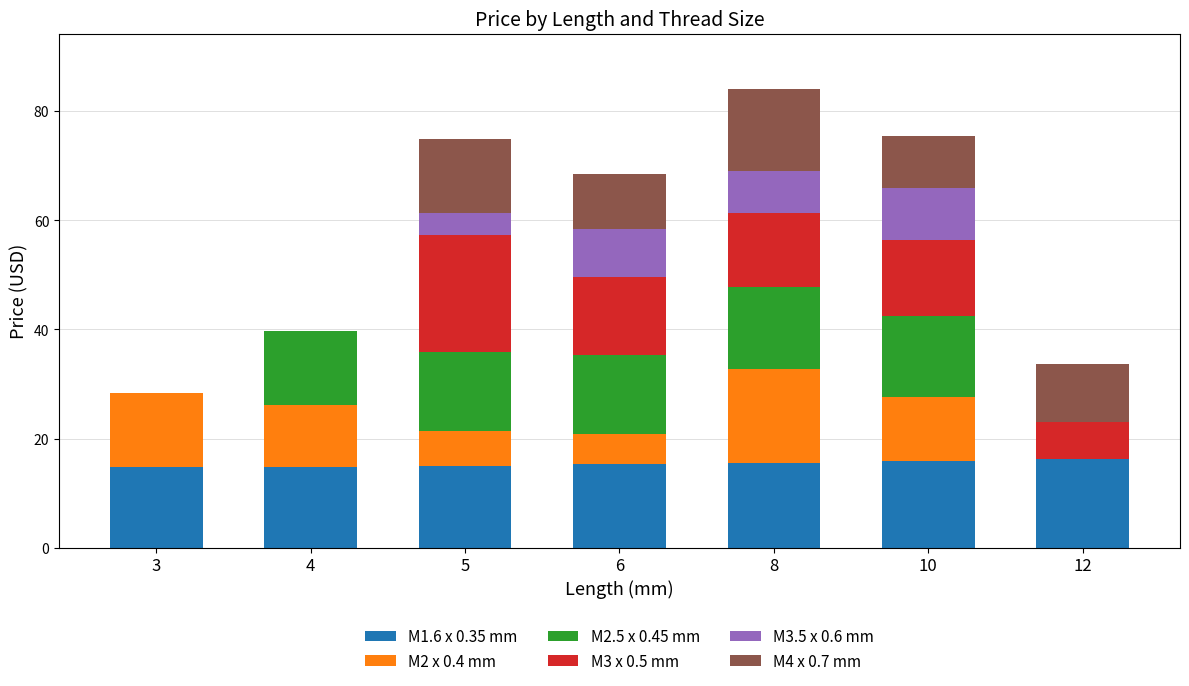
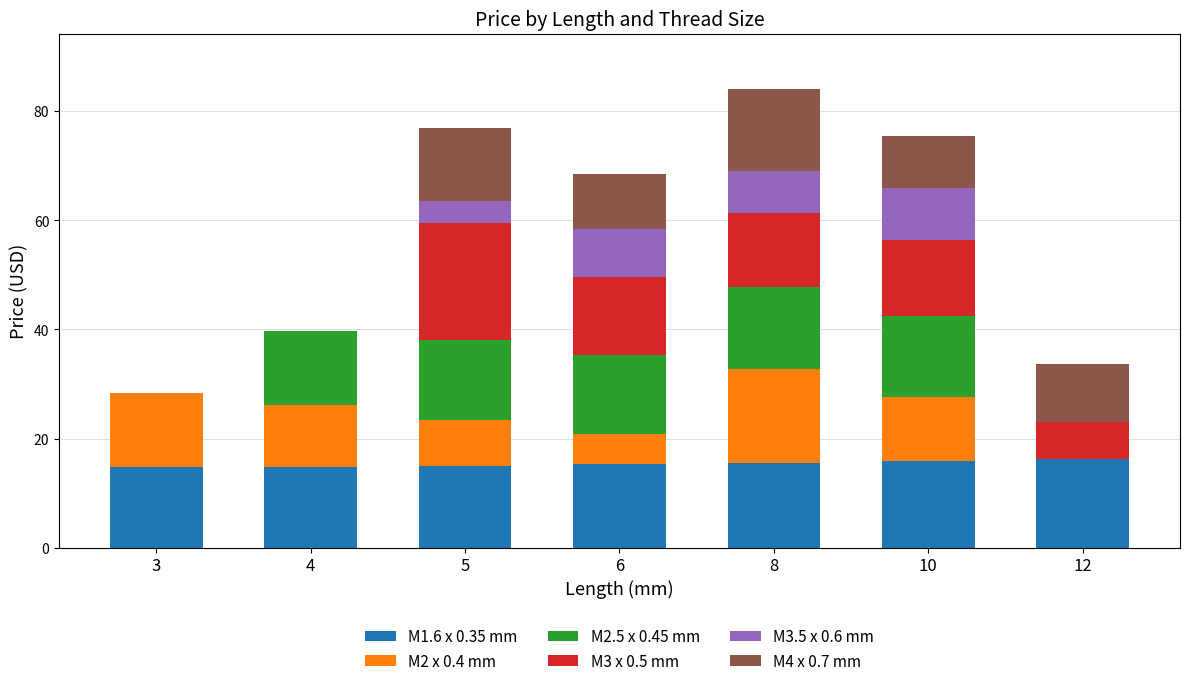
M2 x 0.4 mm, 5: 6 -> 8
